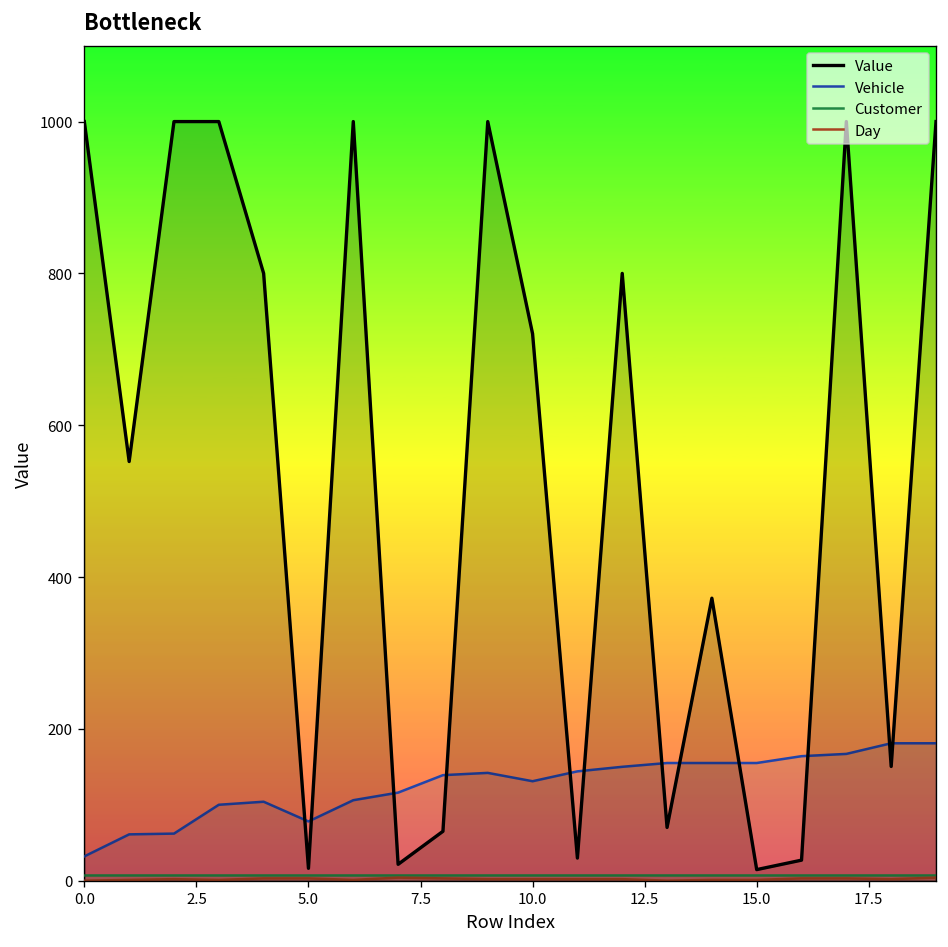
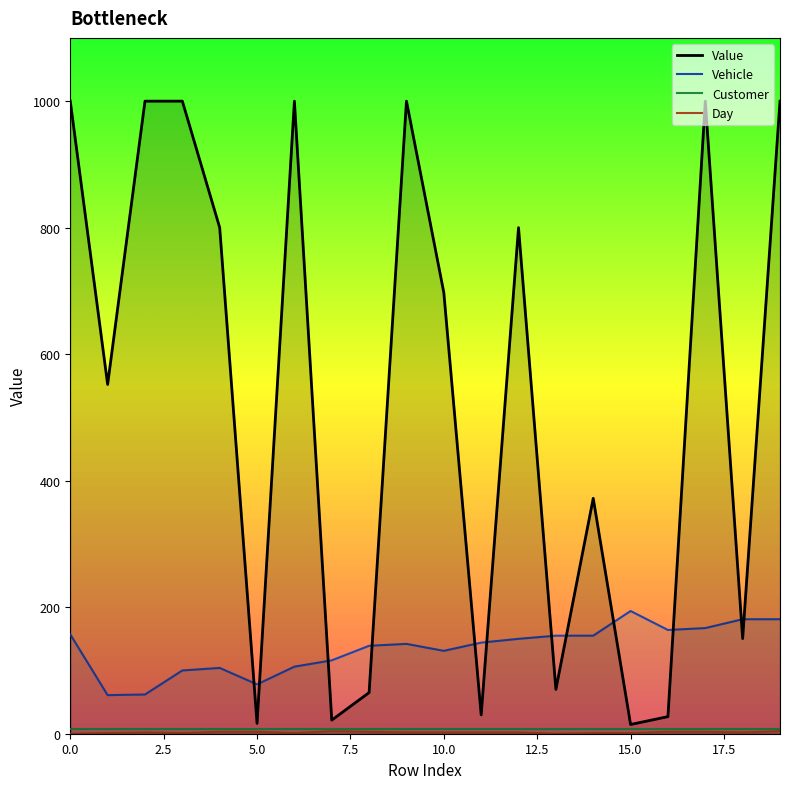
Vehicle, 0.0: 30 -> 160
Value, 10.0: 720 -> 700
Vehicle, 15.0: 160 -> 190
